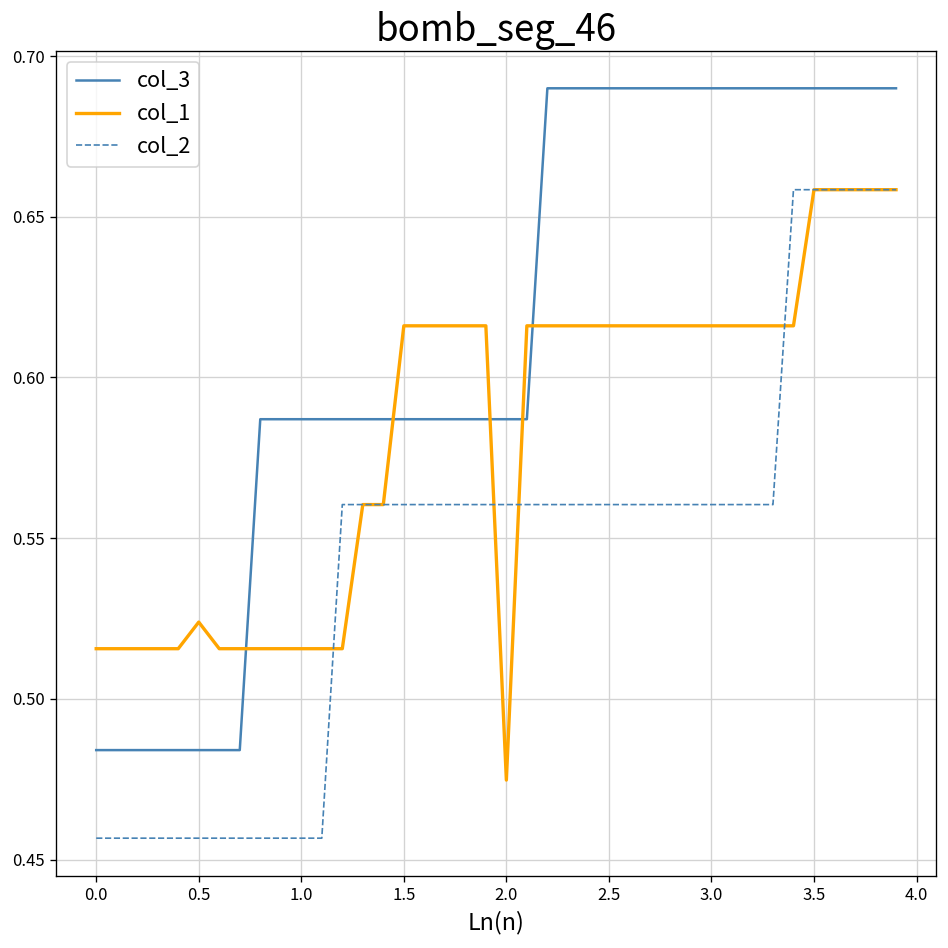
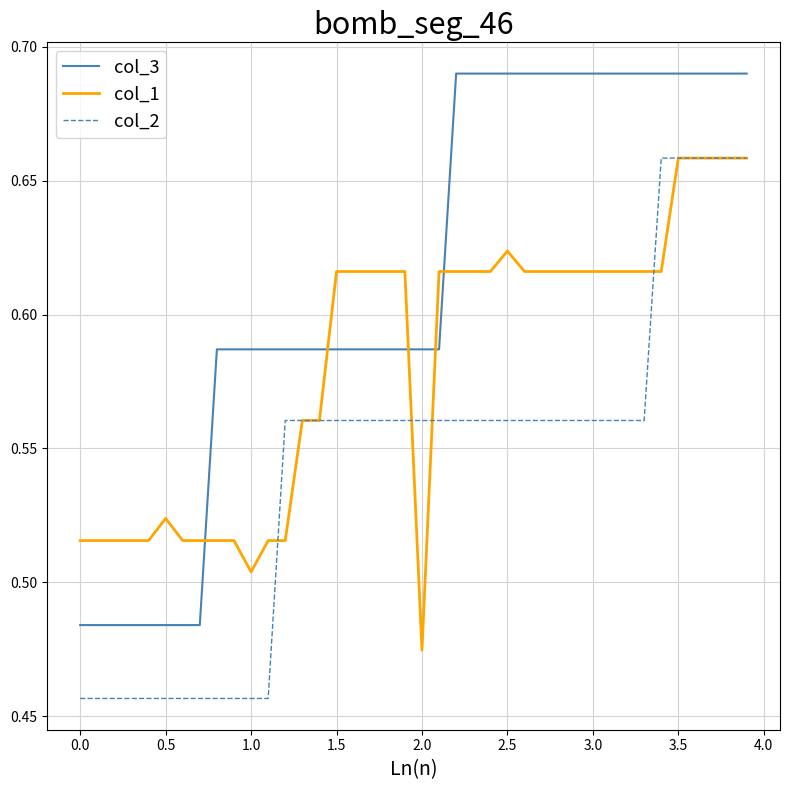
col_1, 1.0: 0.516 -> 0.504
col_1, 2.5: 0.616 -> 0.624
